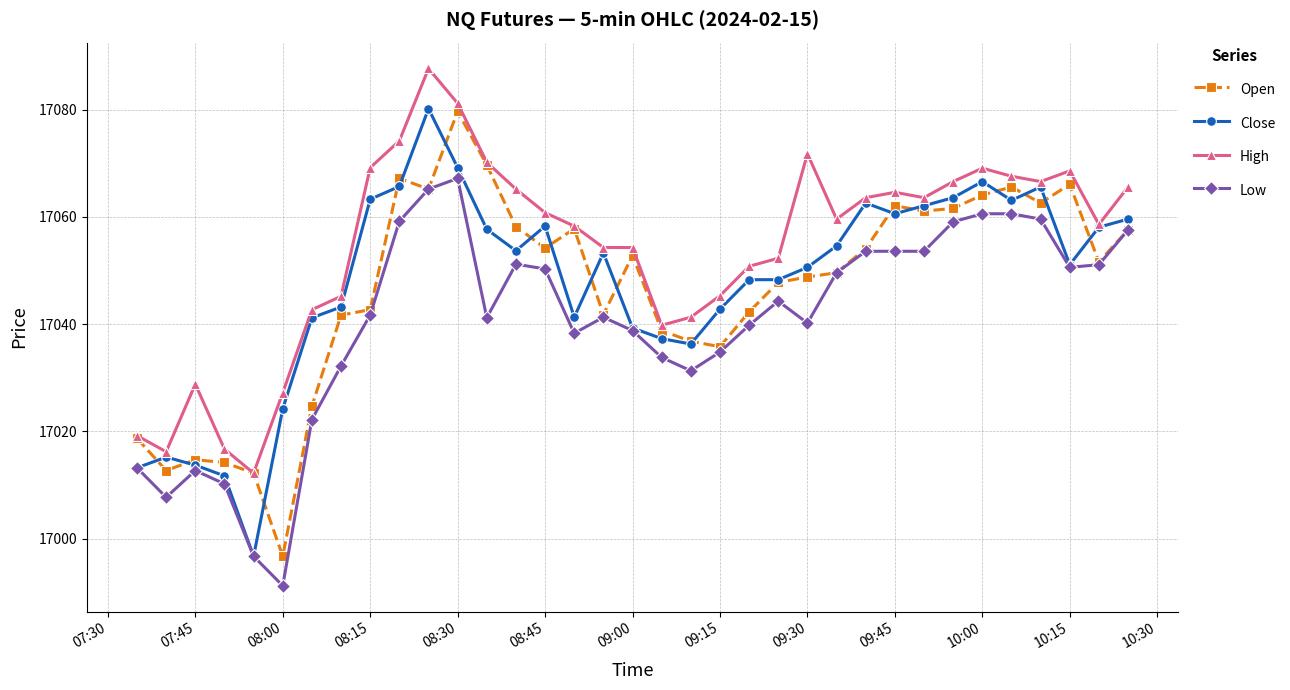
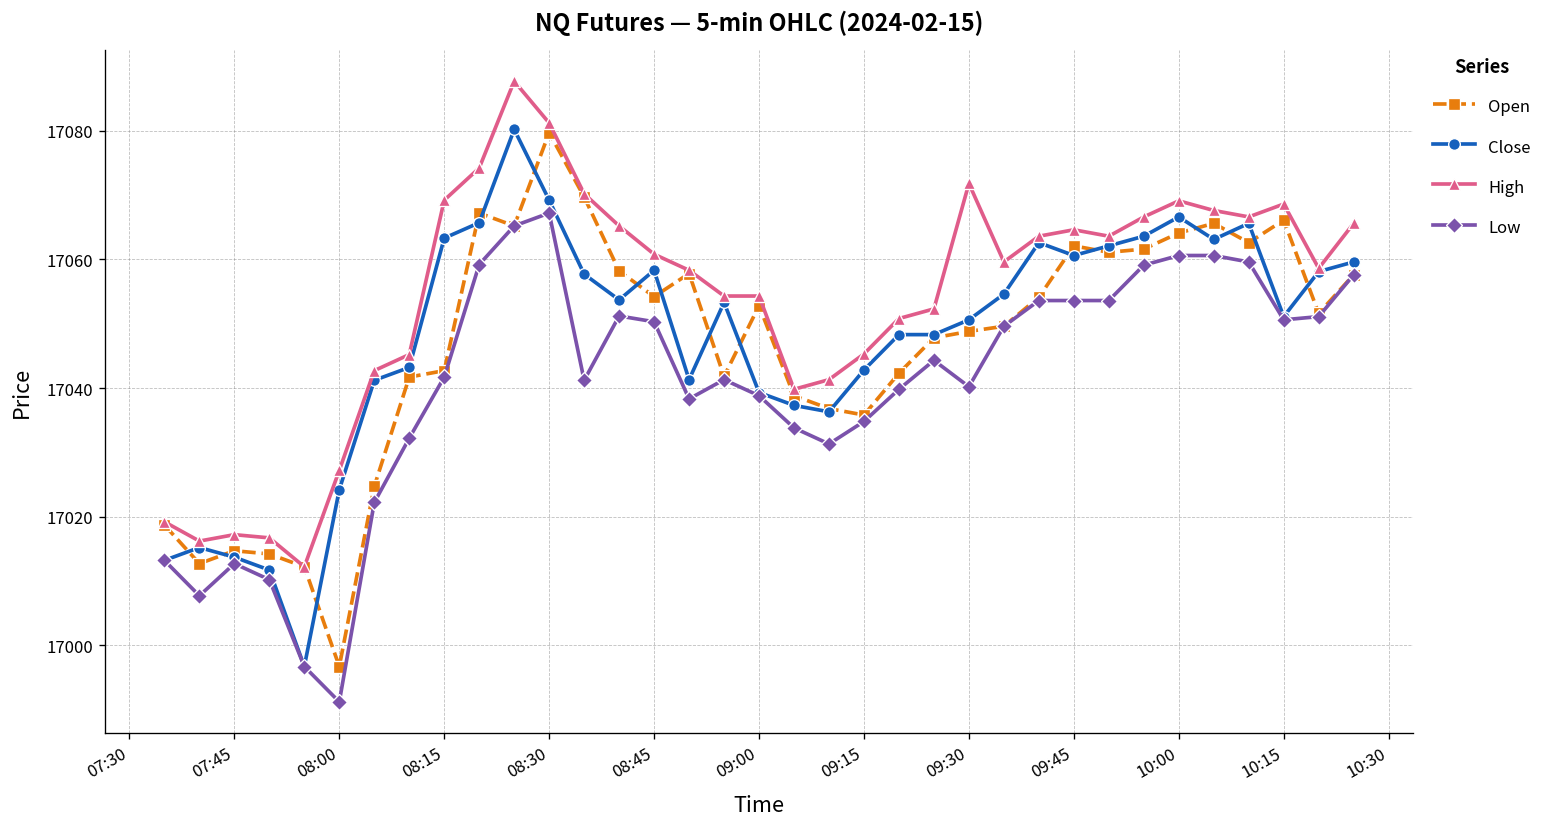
High, 07:45: 17029 -> 17017
